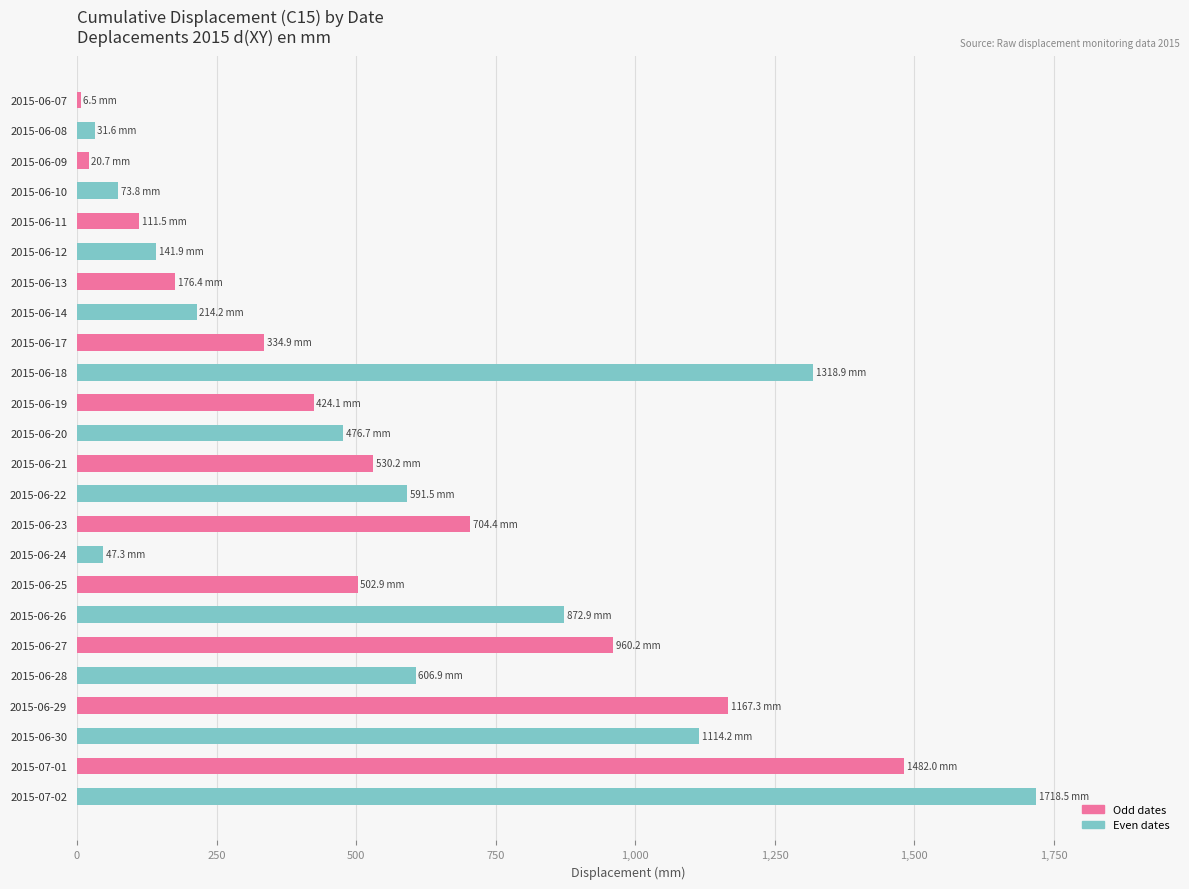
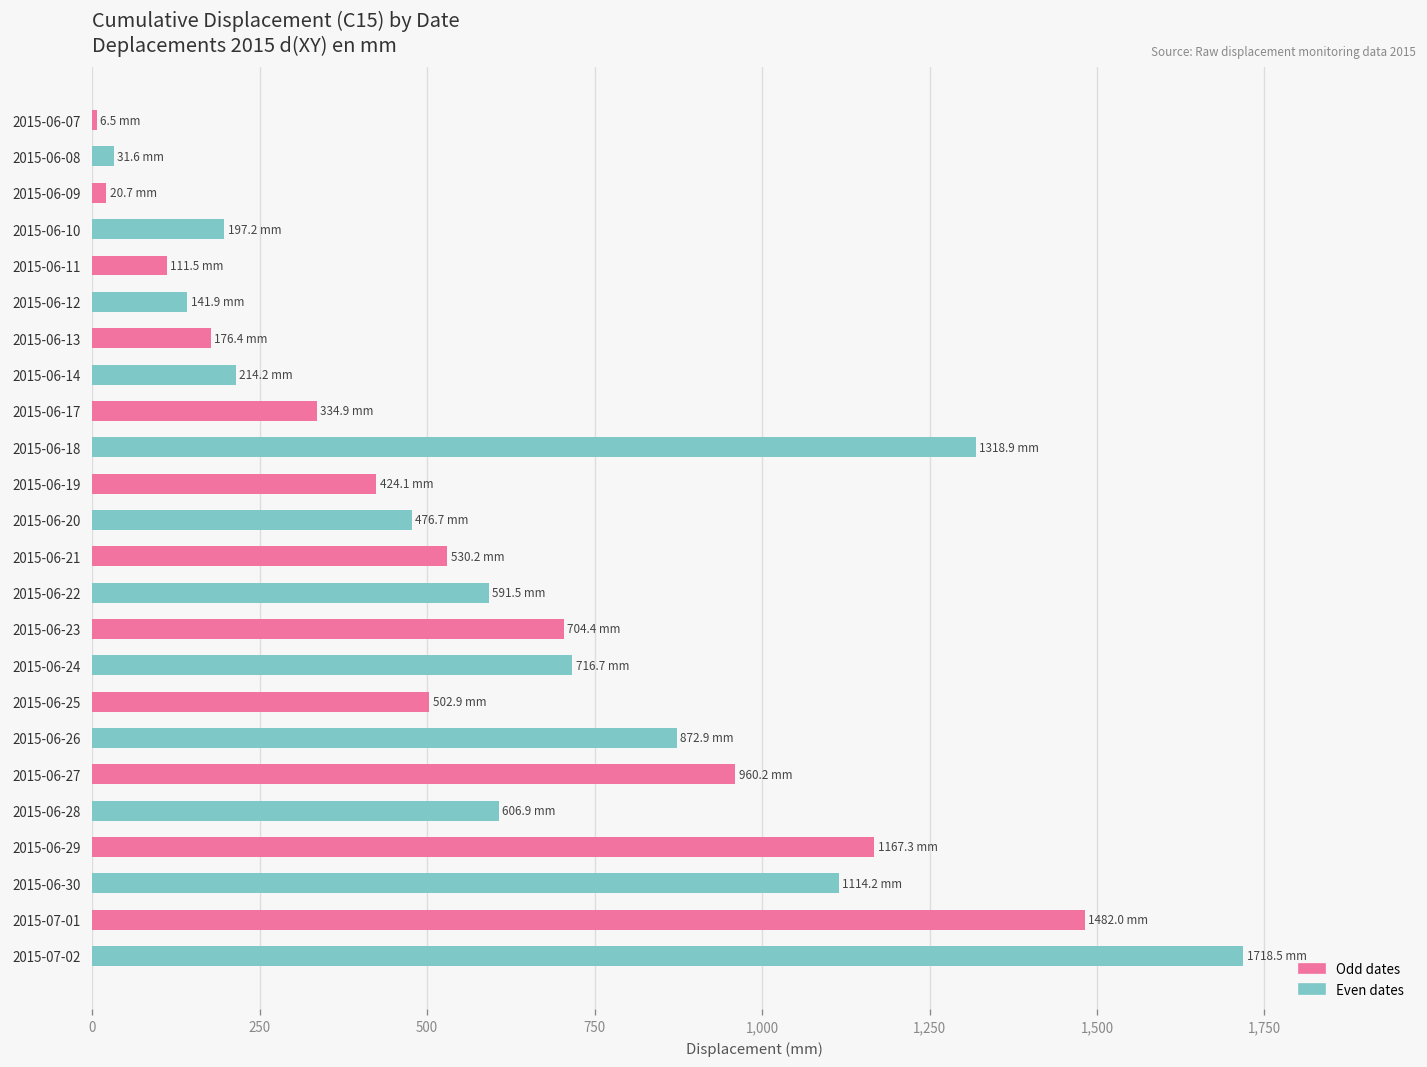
2015-06-10: 73.8 -> 197.2
2015-06-24: 47.3 -> 716.7
